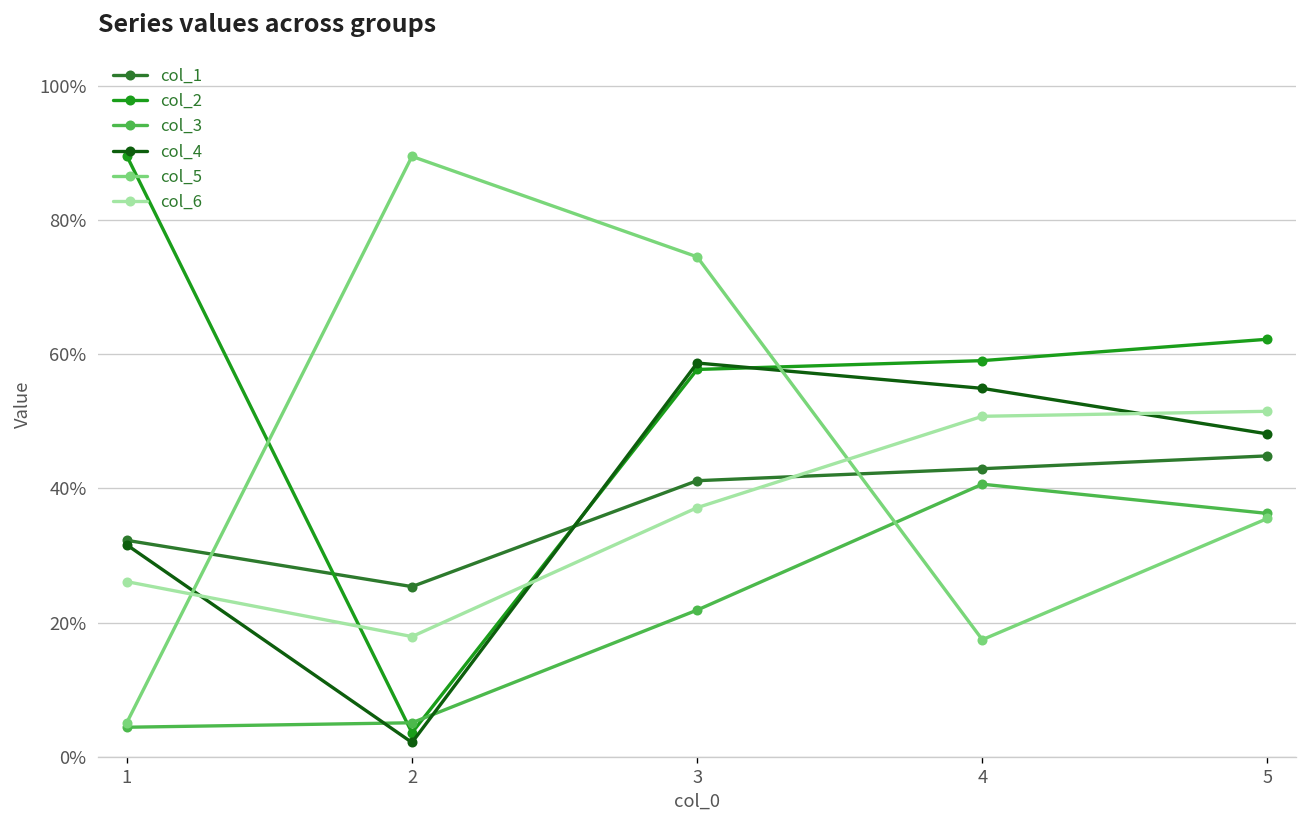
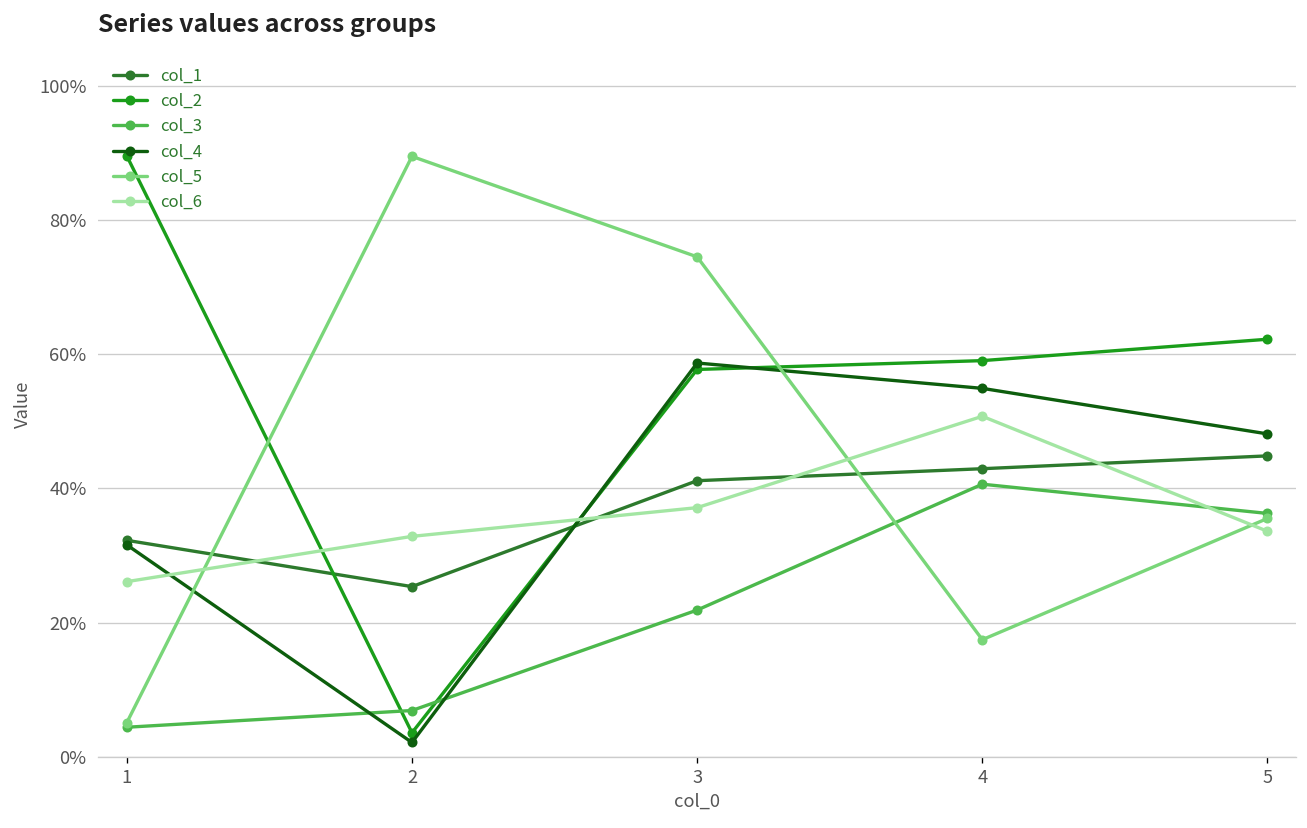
col_3, 2: 5% -> 7%
col_6, 2: 18% -> 33%
col_6, 5: 52% -> 34%
